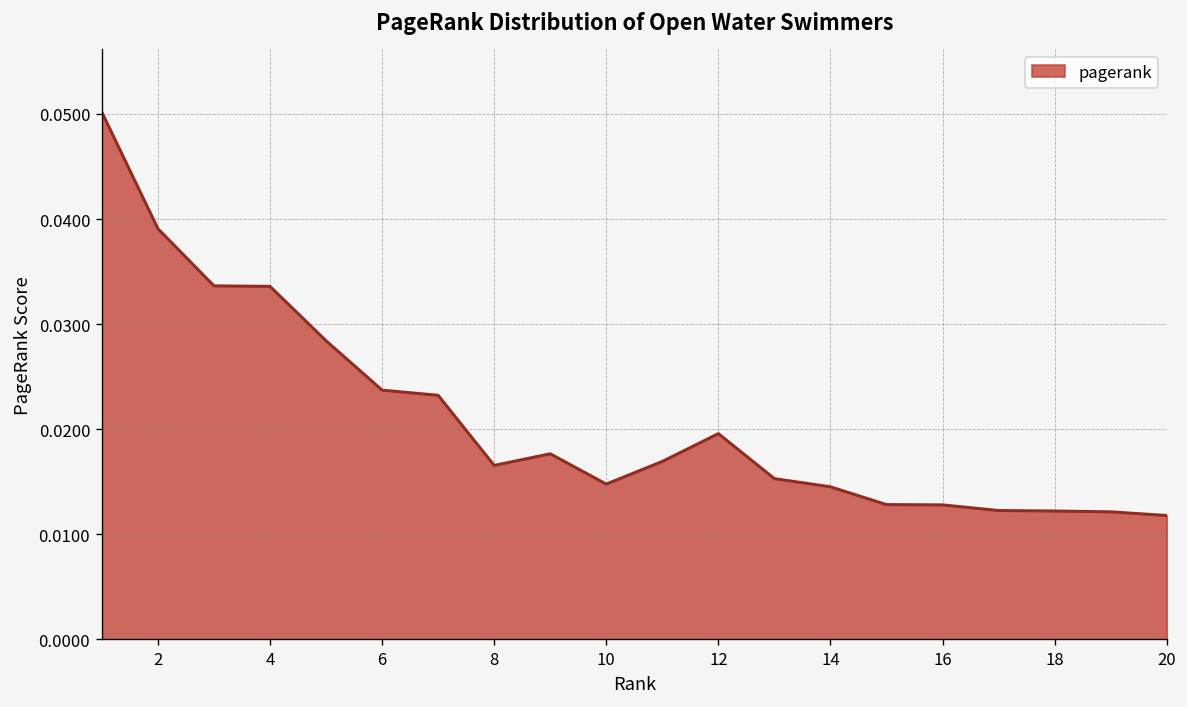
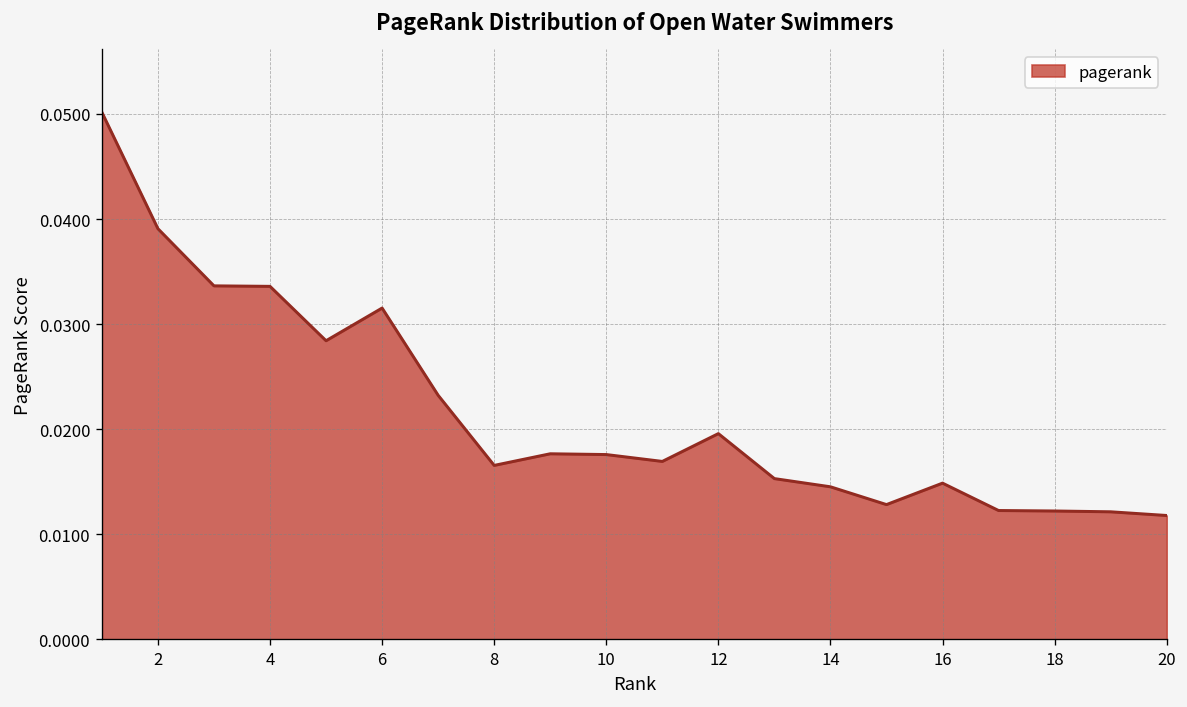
6: 0.024 -> 0.032
10: 0.015 -> 0.018
16: 0.013 -> 0.015
